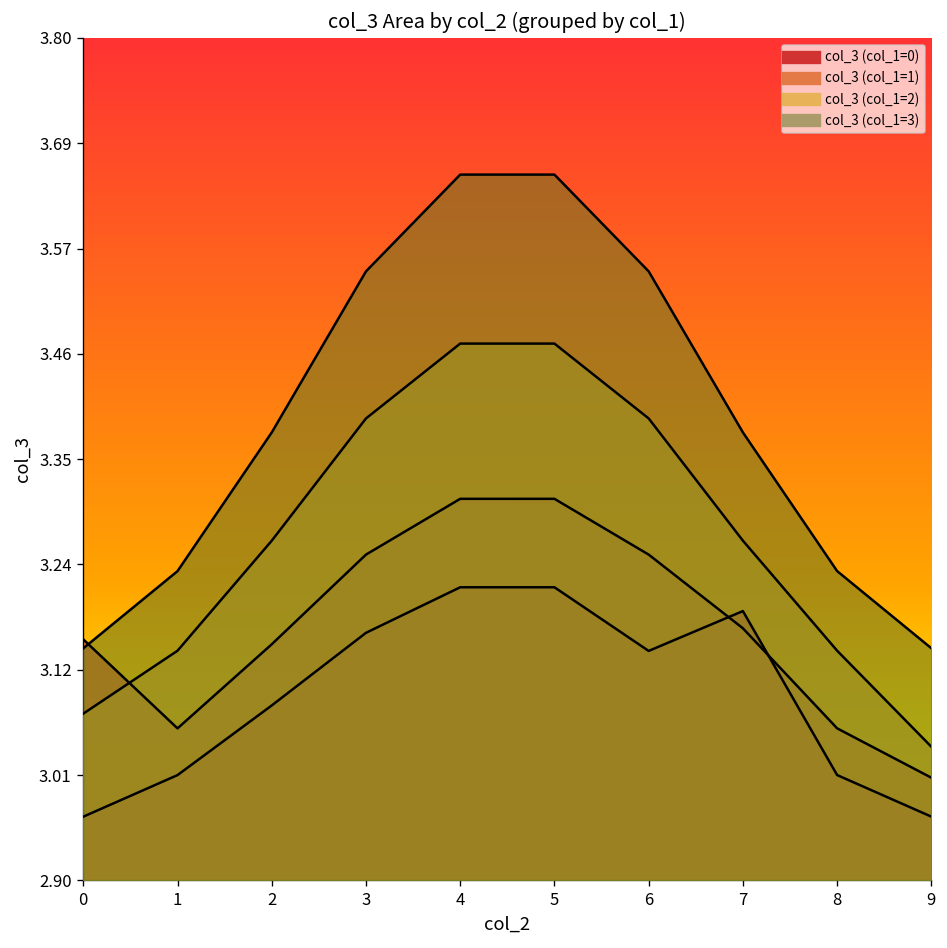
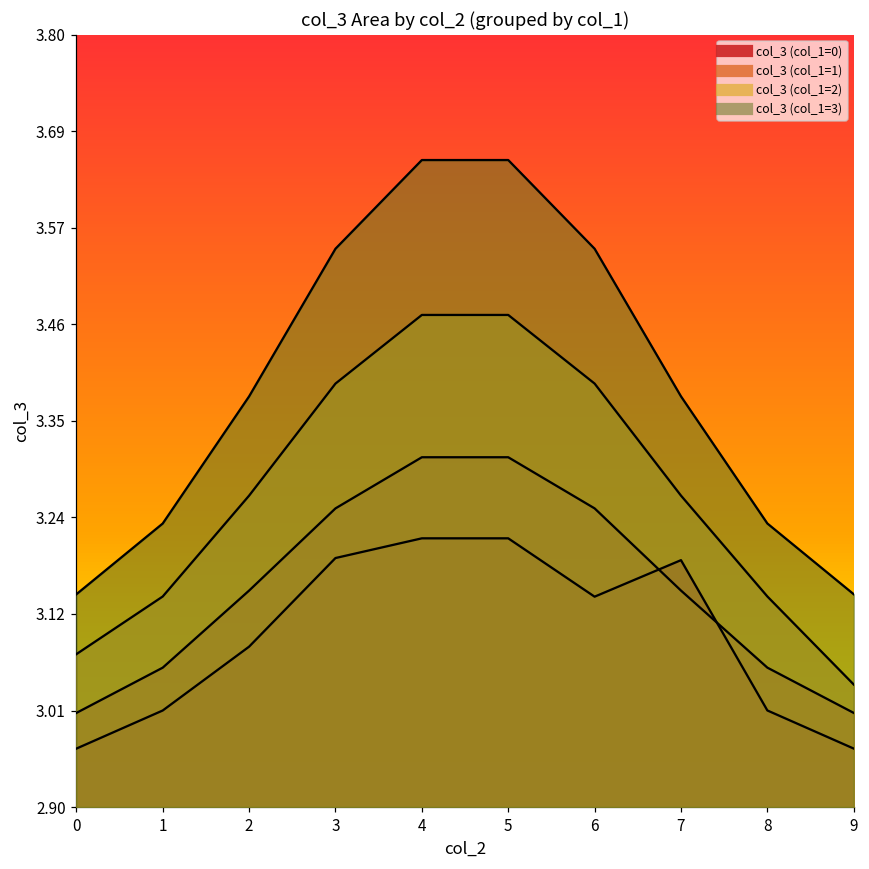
col_3 (col_1=1), 0: 3.16 -> 3.01
col_3 (col_1=0), 3: 3.16 -> 3.19
col_3 (col_1=1), 7: 3.17 -> 3.15
